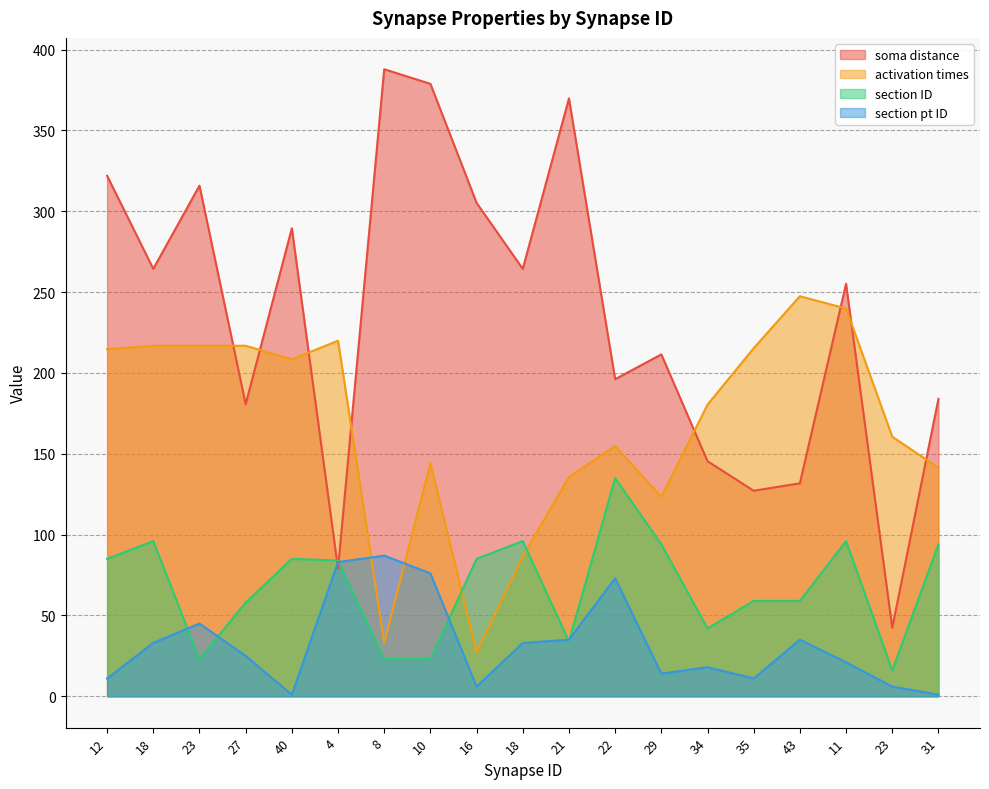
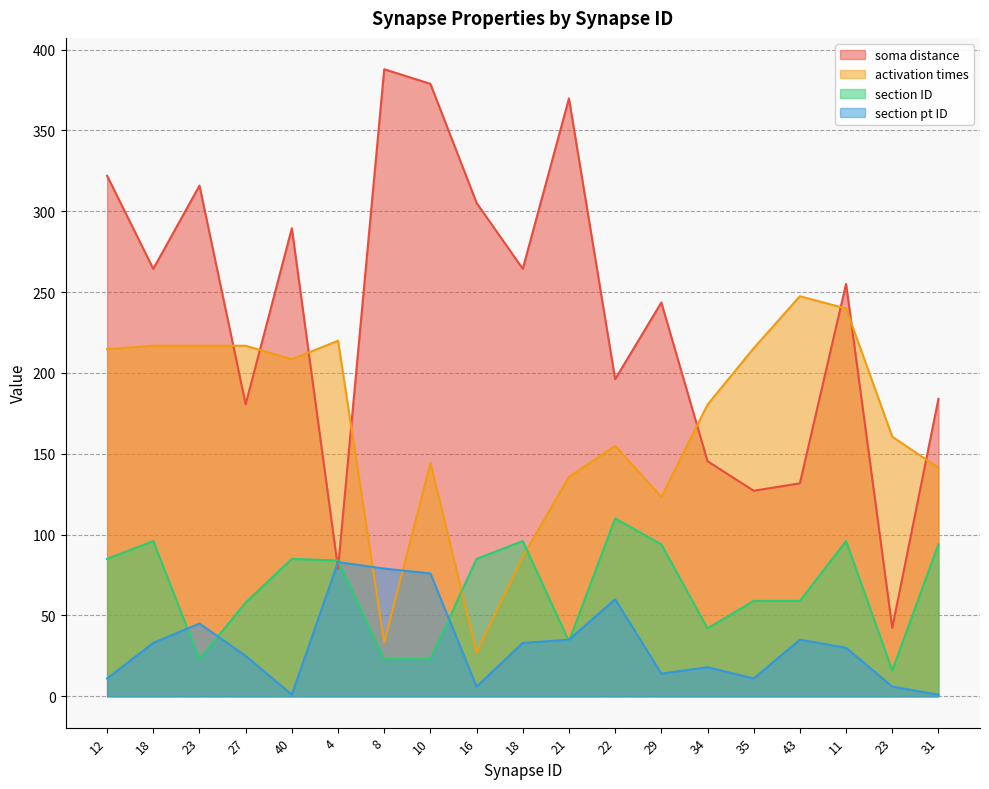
section pt ID, 8: 87 -> 79
section ID, 22: 135 -> 110
section pt ID, 22: 73 -> 60
soma distance, 29: 211 -> 244
section pt ID, 11: 21 -> 30
